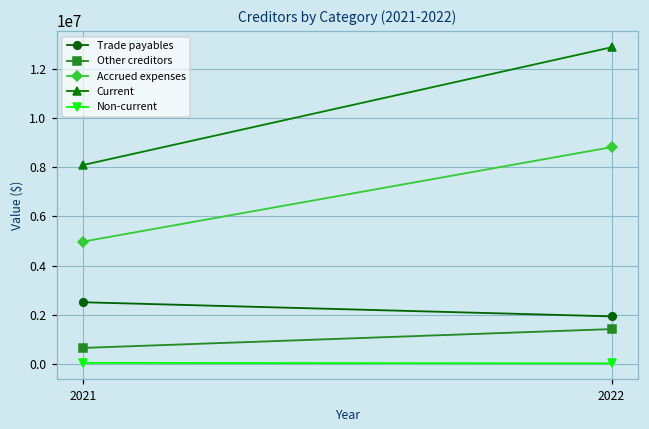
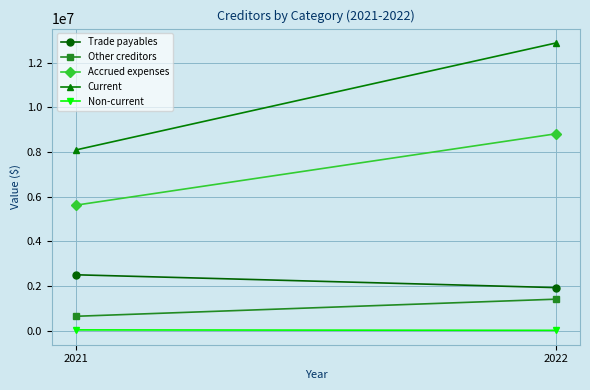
Accrued expenses, 2021: 5000000 -> 5600000
